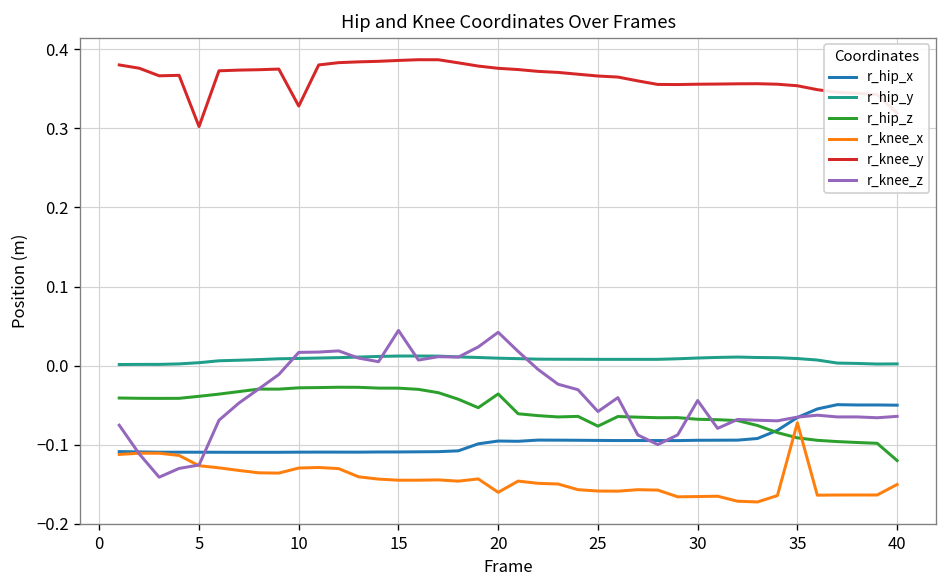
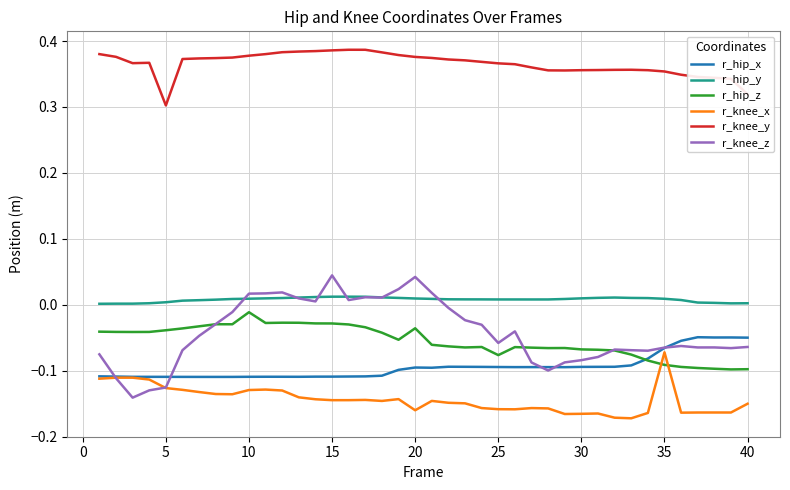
r_hip_z, 10: -0.03 -> -0.01
r_knee_y, 10: 0.33 -> 0.38
r_knee_z, 30: -0.04 -> -0.08
r_hip_z, 40: -0.12 -> -0.10
